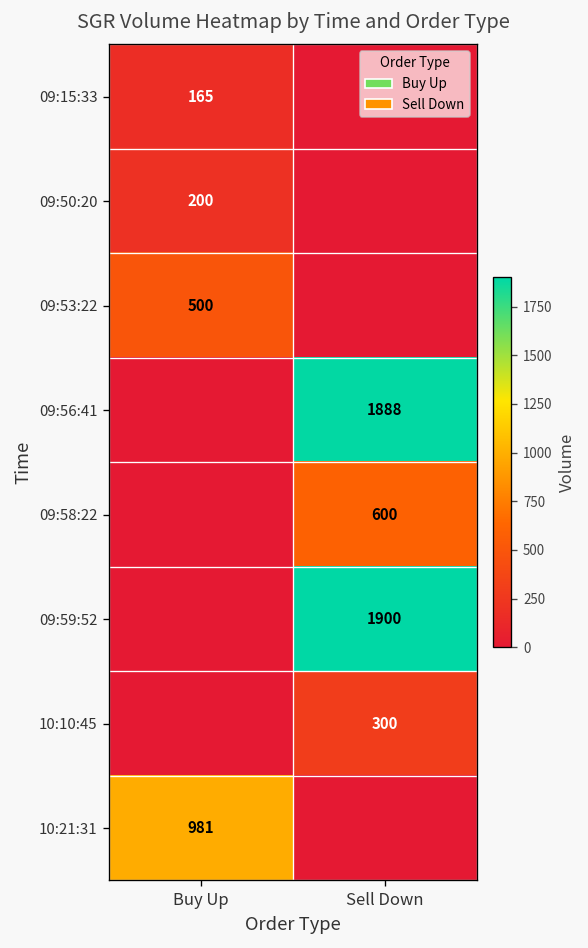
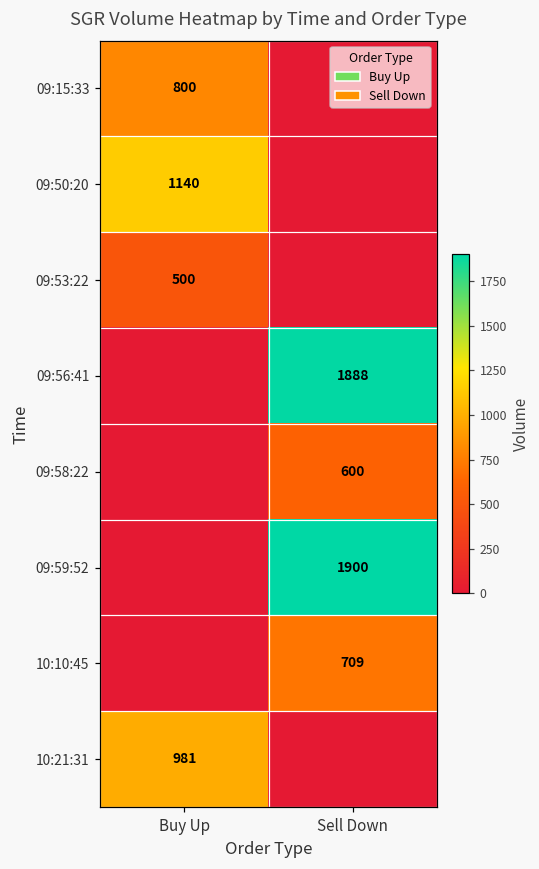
09:15:33, Buy Up: 165 -> 800
09:50:20, Buy Up: 200 -> 1140
10:10:45, Sell Down: 300 -> 709
